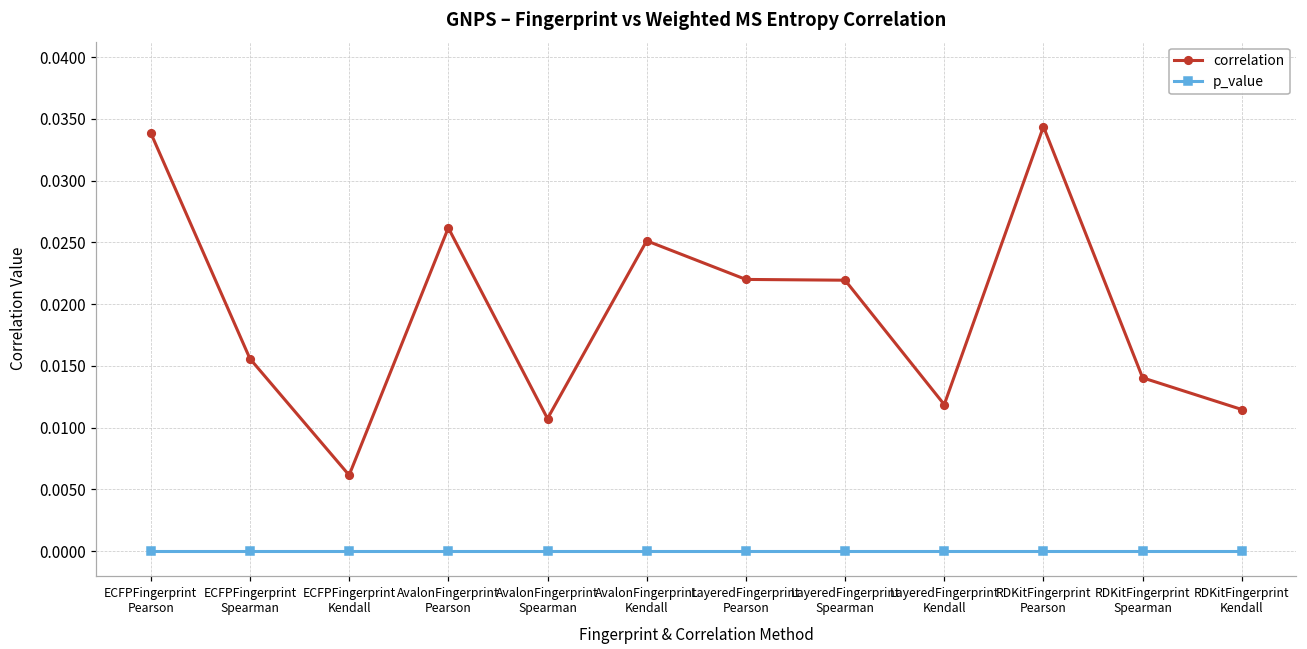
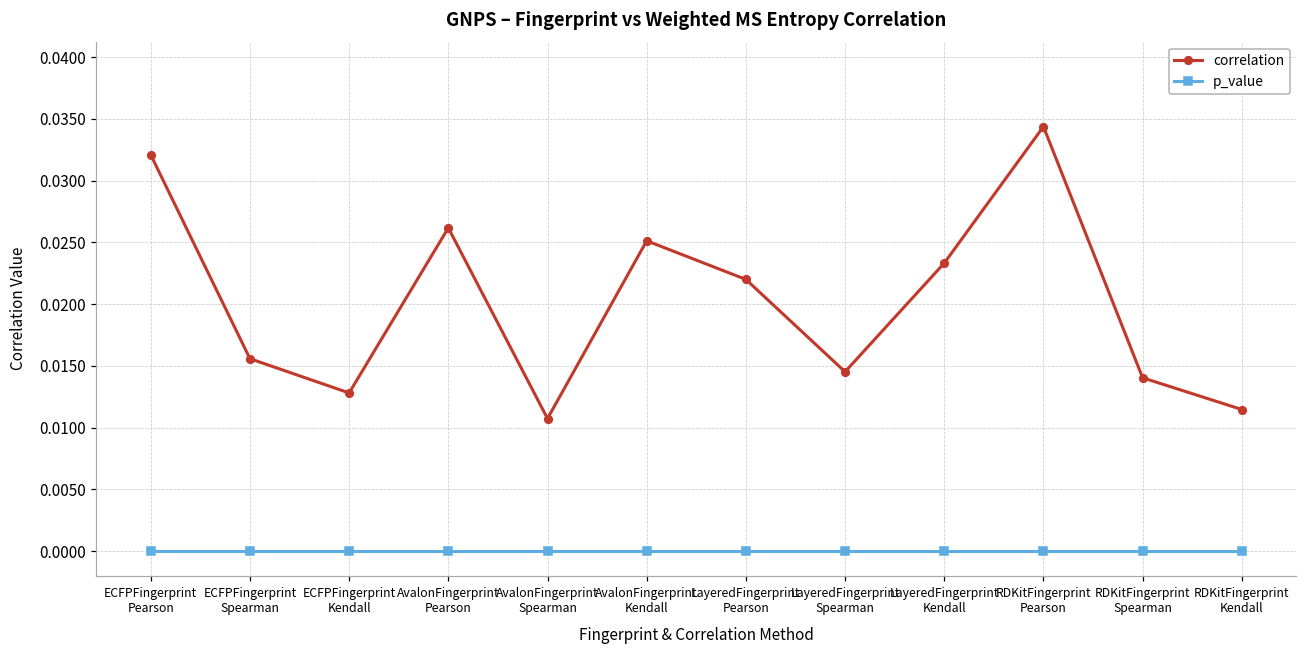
correlation, ECFPFingerprint Pearson: 0.0339 -> 0.0321
correlation, ECFPFingerprint Kendall: 0.0062 -> 0.0128
correlation, LayeredFingerprint Spearman: 0.0219 -> 0.0145
correlation, LayeredFingerprint Kendall: 0.0119 -> 0.0233
